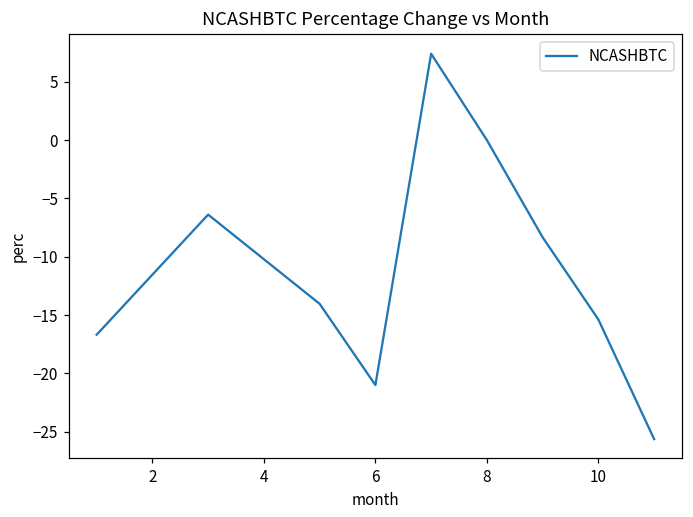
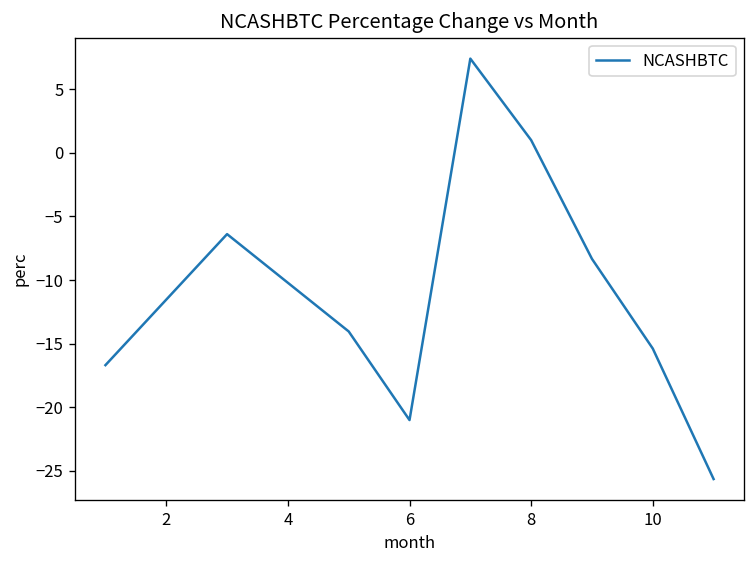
8: 0 -> 1
